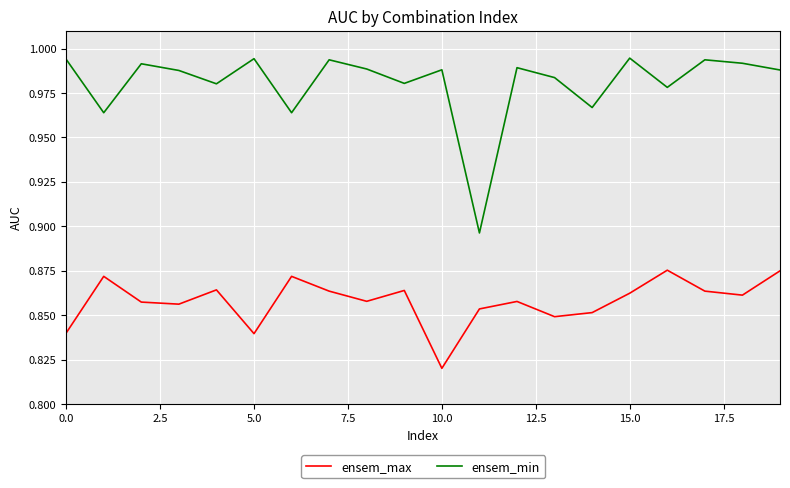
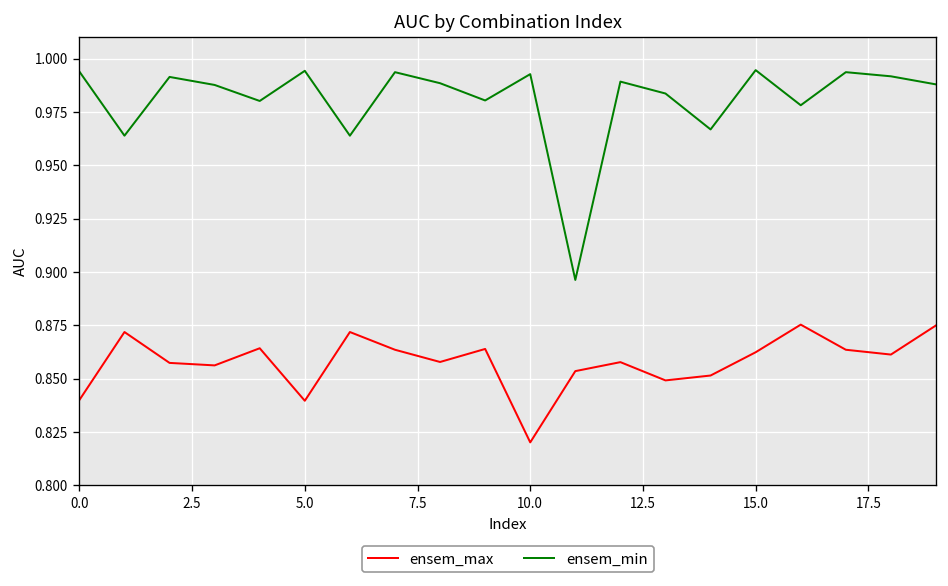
ensem_min, 10.0: 0.988 -> 0.993
